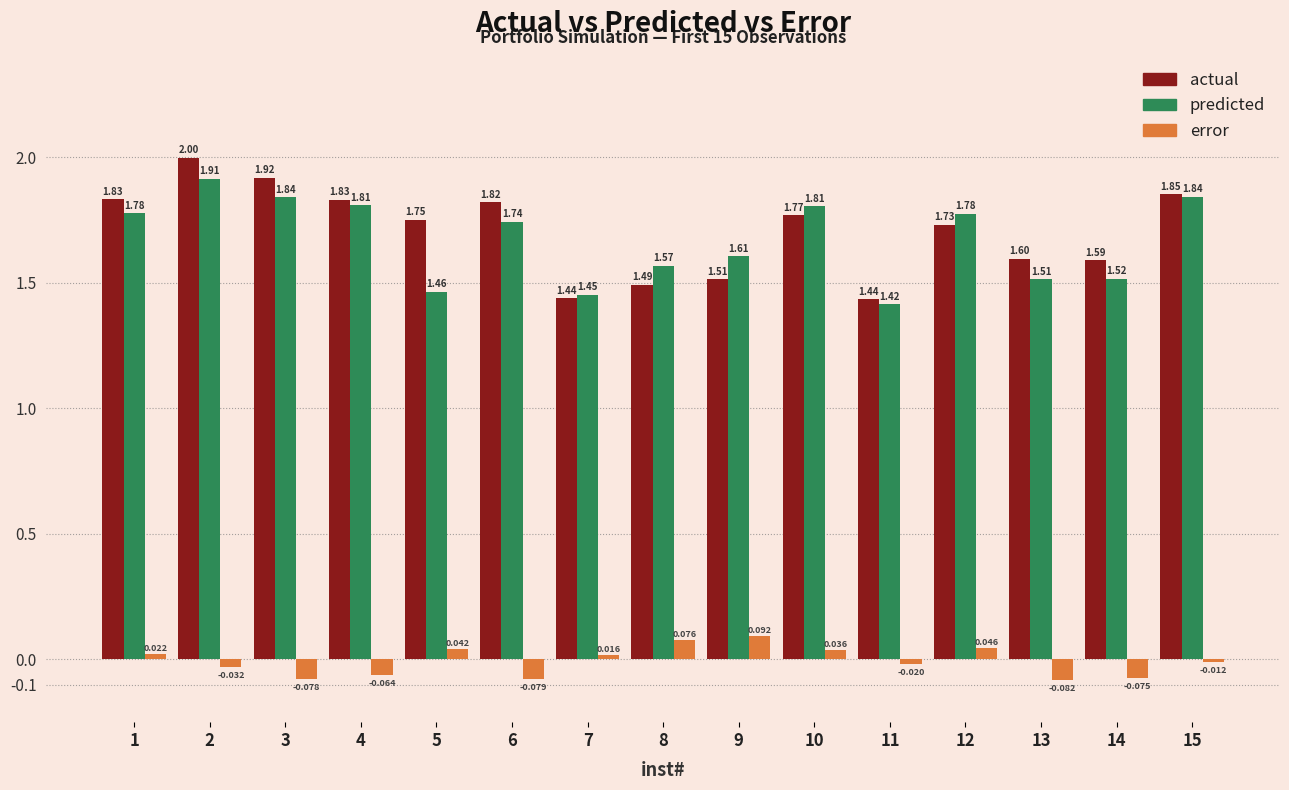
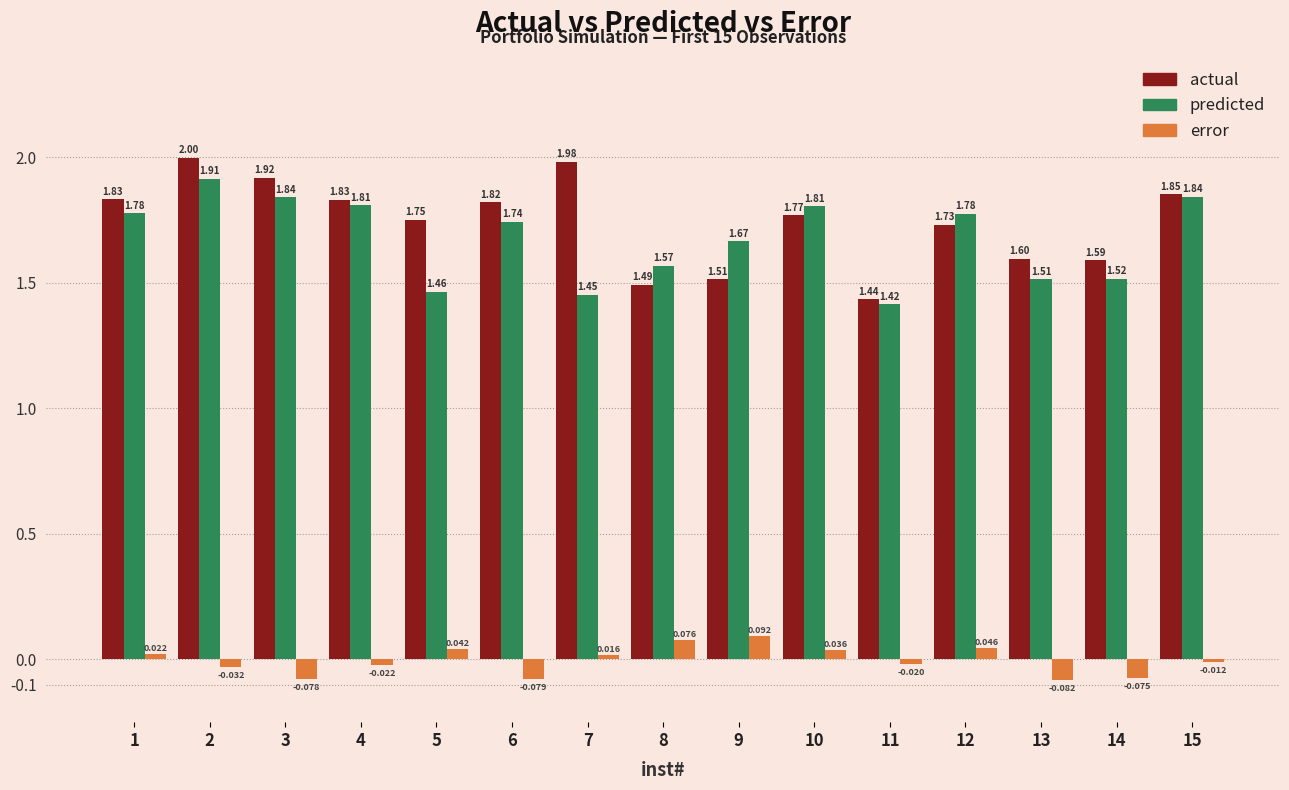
error, 4: -0.064 -> -0.022
actual, 7: 1.44 -> 1.98
predicted, 9: 1.61 -> 1.67
